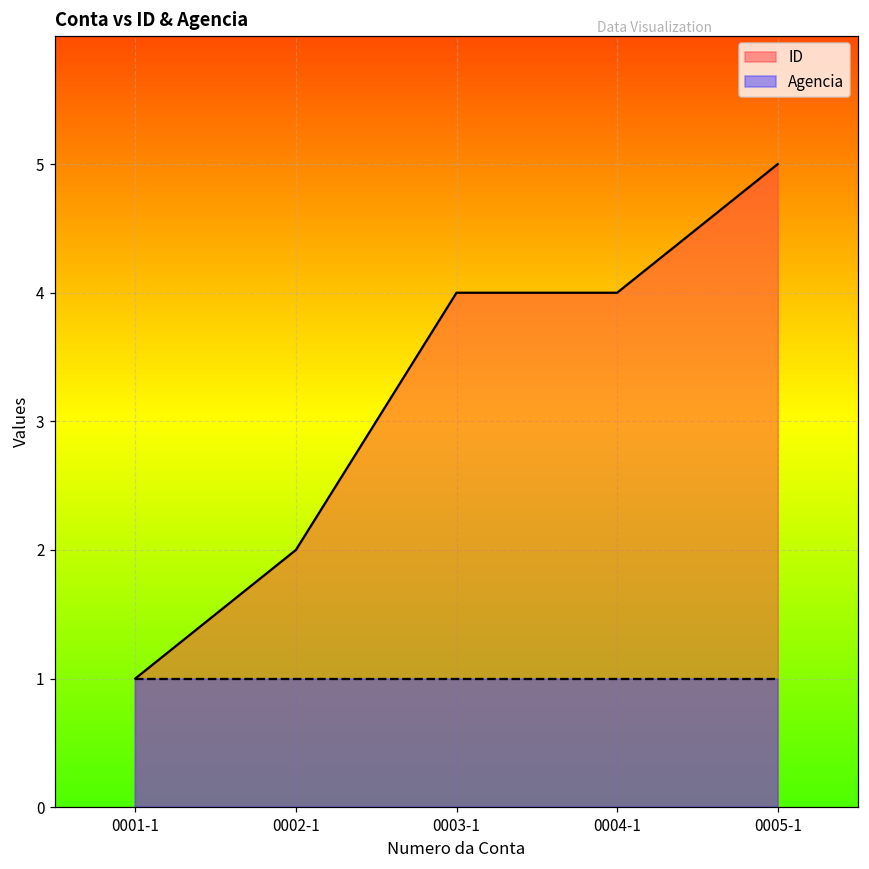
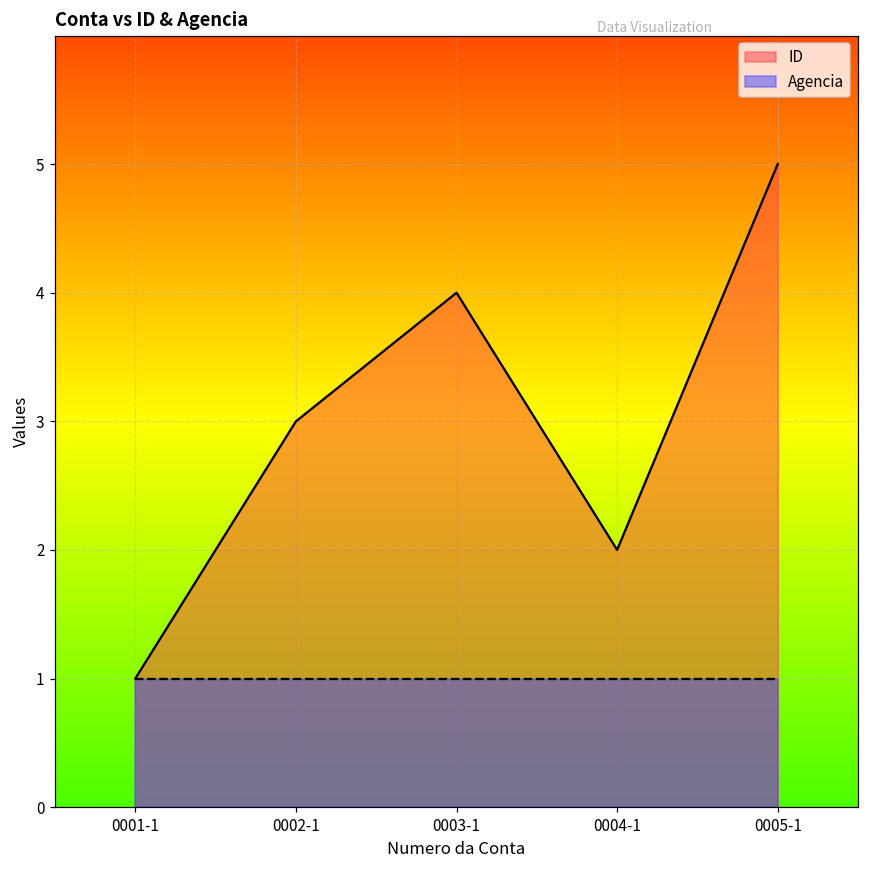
ID, 0002-1: 2 -> 3
ID, 0004-1: 4 -> 2
